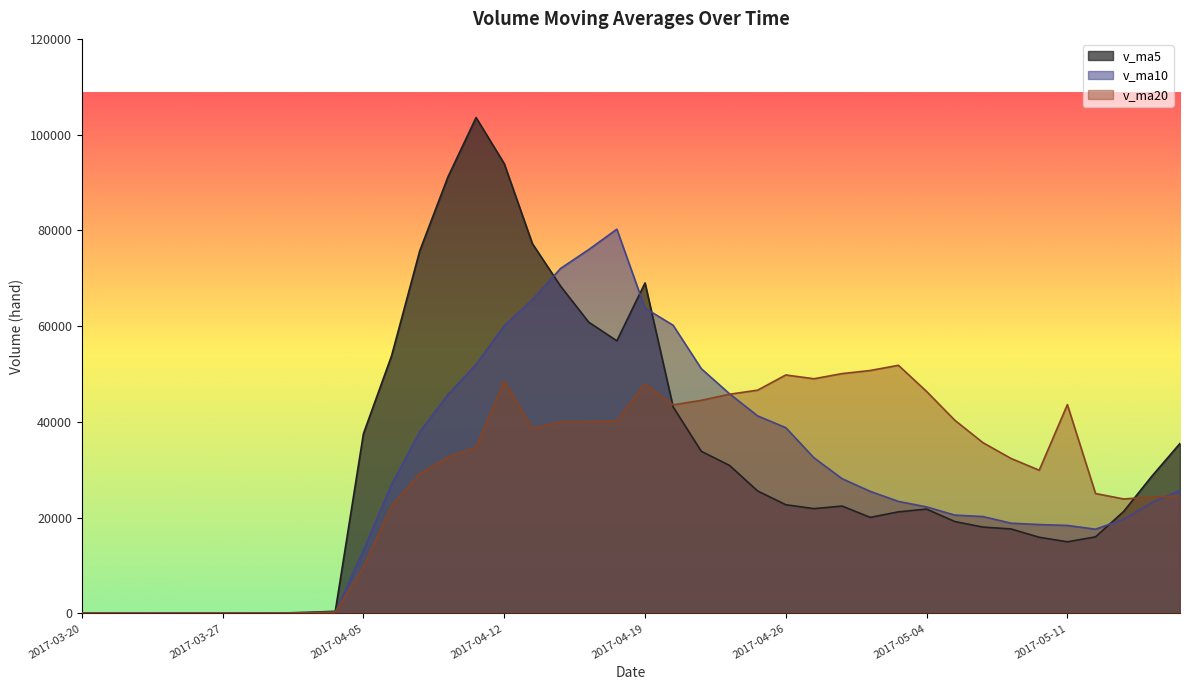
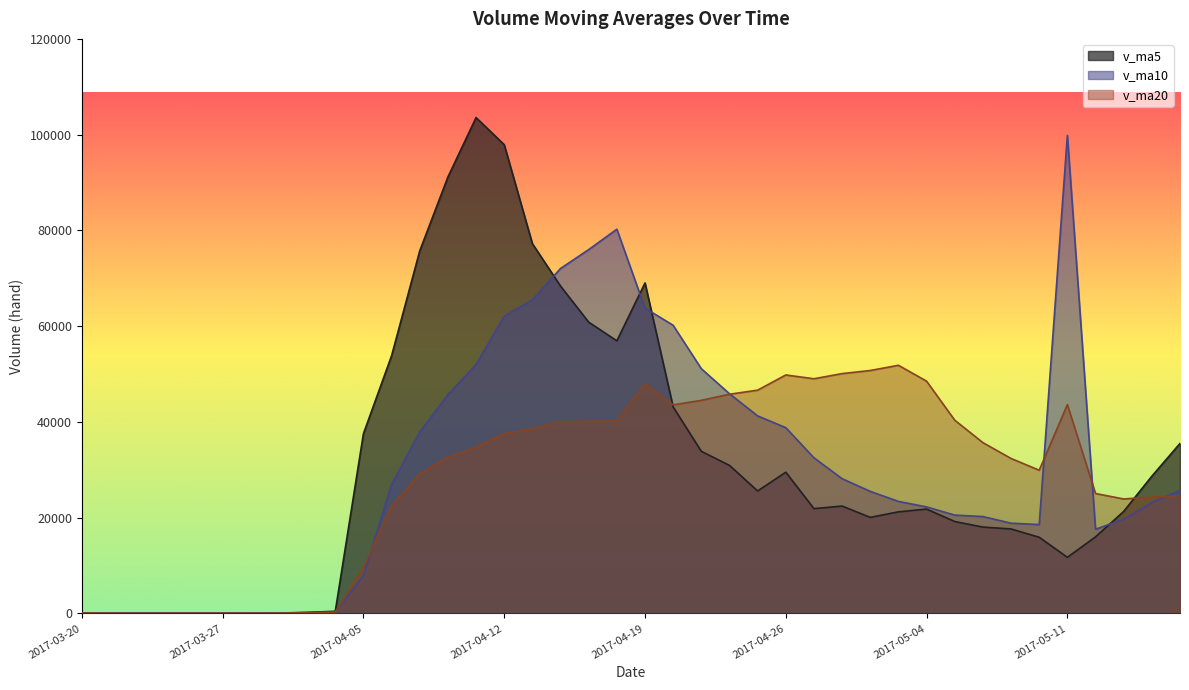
v_ma10, 2017-04-05: 13000 -> 8000
v_ma5, 2017-04-12: 94000 -> 98000
v_ma10, 2017-04-12: 60000 -> 62000
v_ma20, 2017-04-12: 49000 -> 38000
v_ma5, 2017-04-26: 23000 -> 29000
v_ma20, 2017-05-04: 46000 -> 49000
v_ma5, 2017-05-11: 15000 -> 12000
v_ma10, 2017-05-11: 18000 -> 100000
